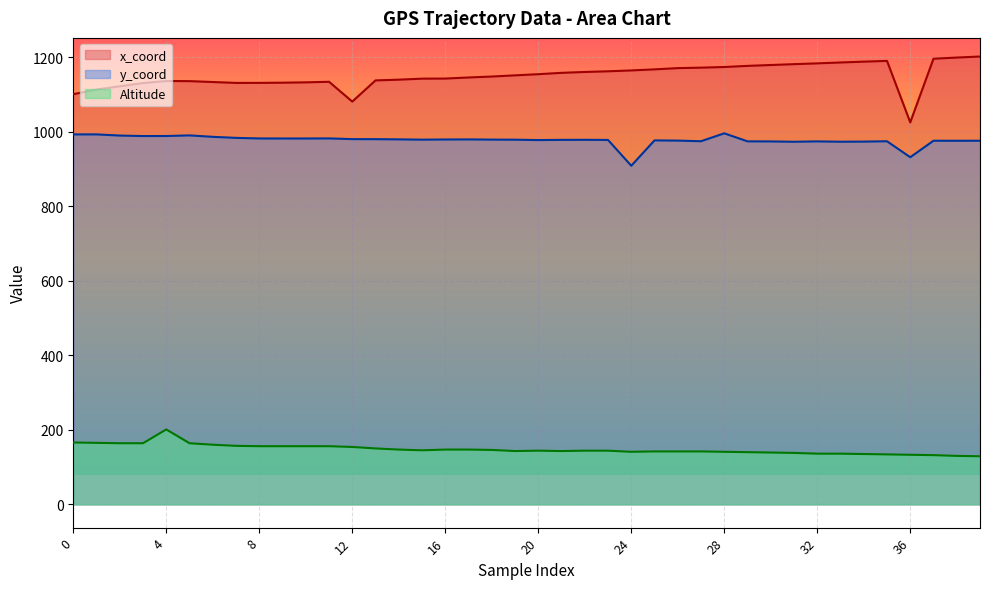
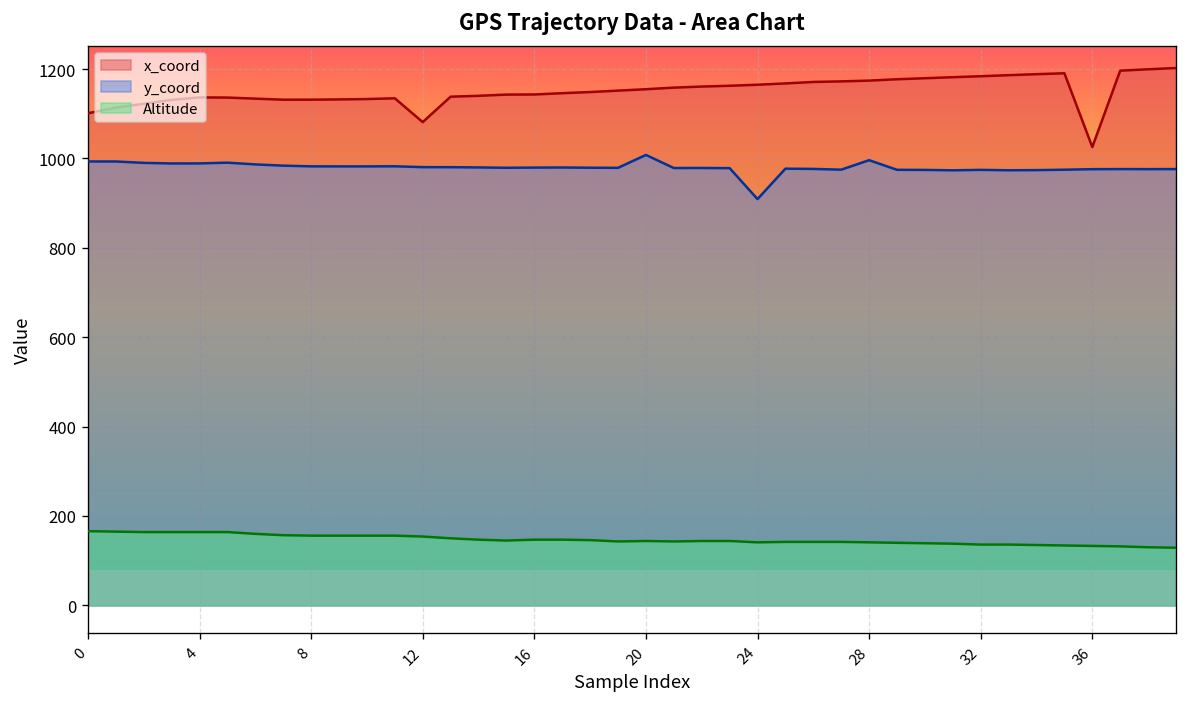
Altitude, 4: 200 -> 160
y_coord, 20: 980 -> 1010
y_coord, 36: 930 -> 980
